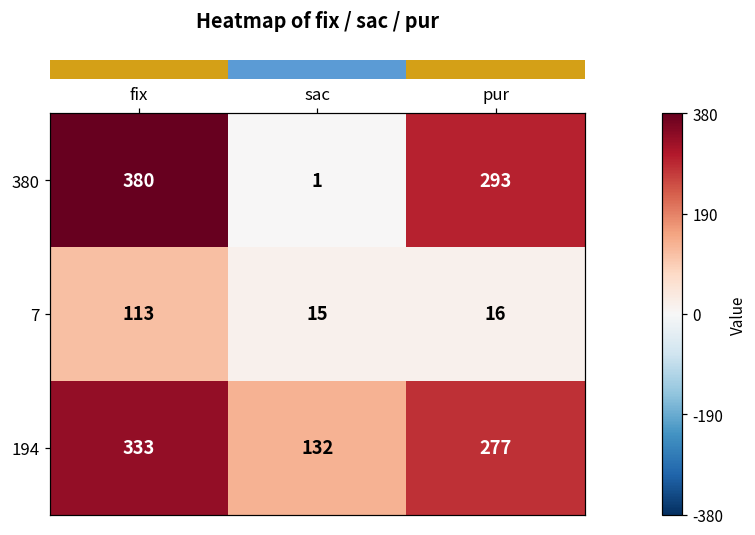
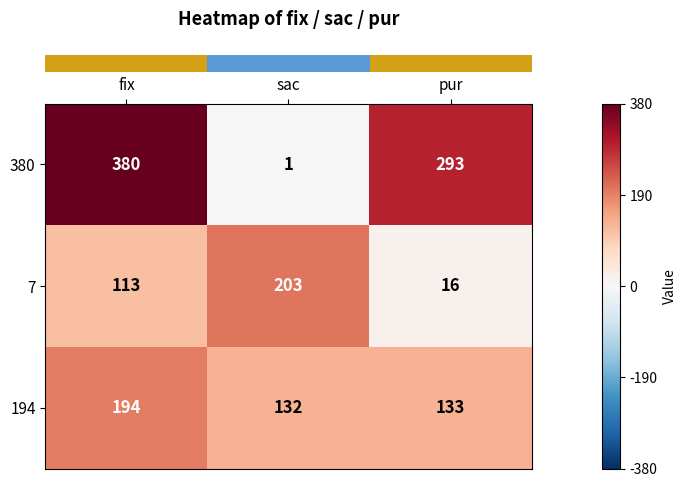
7, sac: 15 -> 203
194, fix: 333 -> 194
194, pur: 277 -> 133
